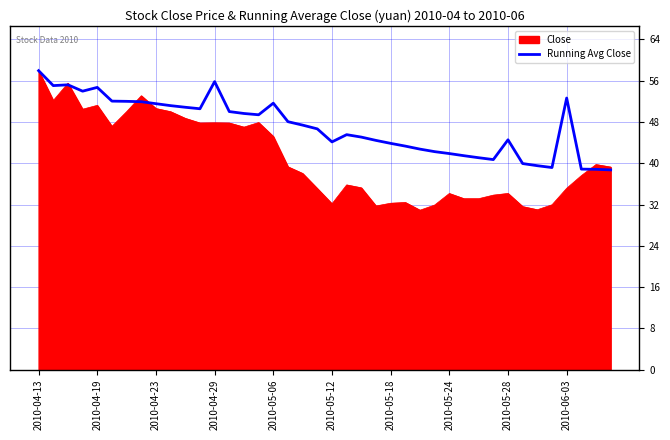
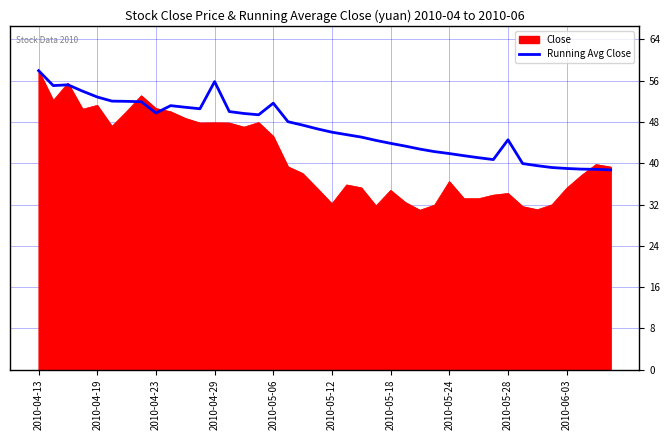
Running Avg Close, 2010-04-19: 55 -> 53
Running Avg Close, 2010-04-23: 52 -> 50
Running Avg Close, 2010-05-12: 44 -> 46
Close, 2010-05-18: 32 -> 35
Close, 2010-05-24: 34 -> 36
Running Avg Close, 2010-06-03: 53 -> 39
